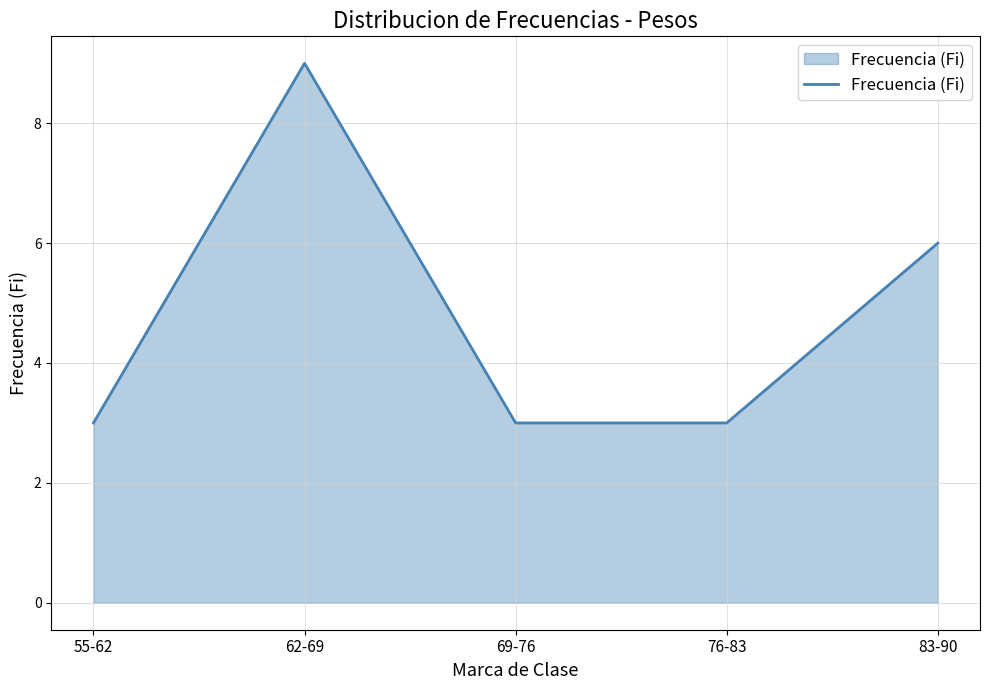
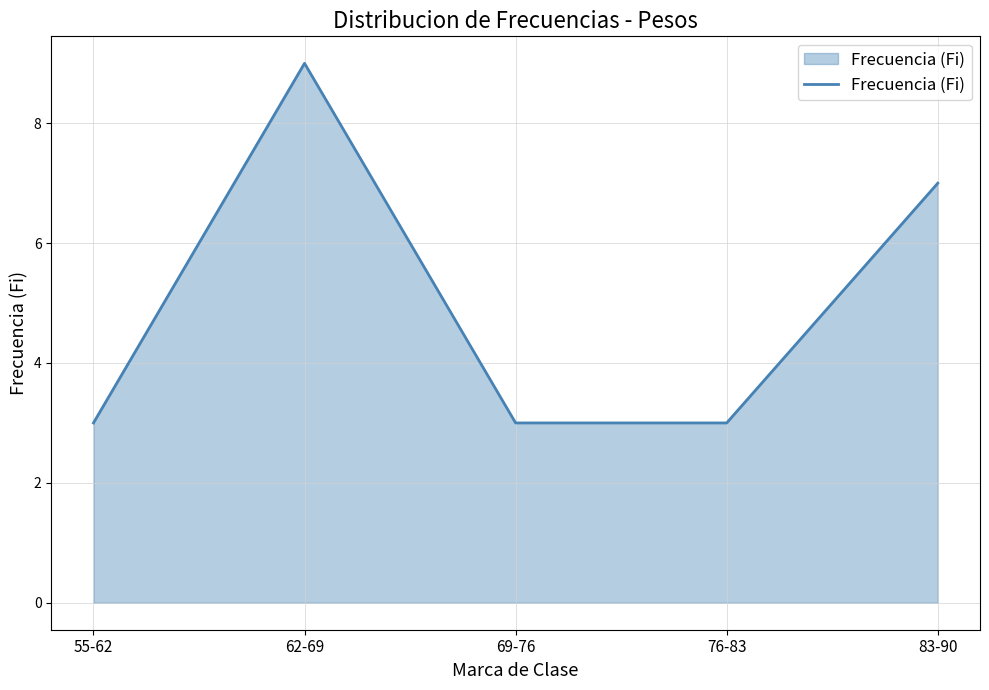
83-90: 6 -> 7
